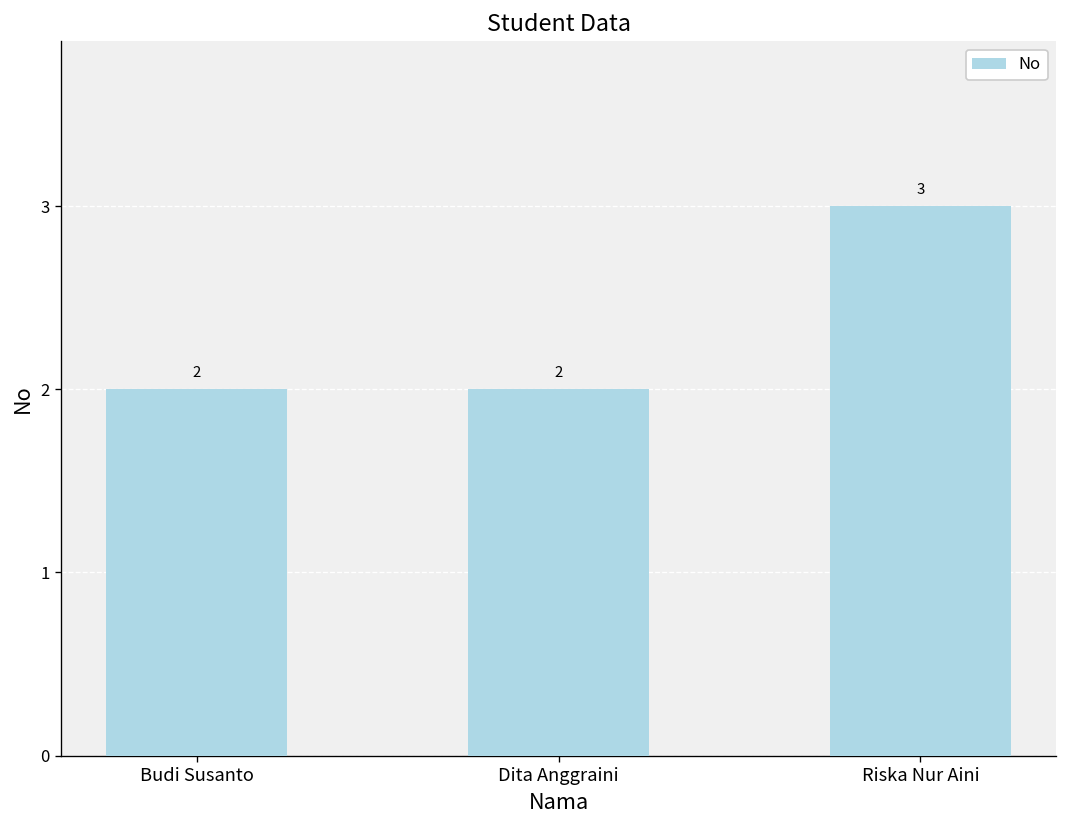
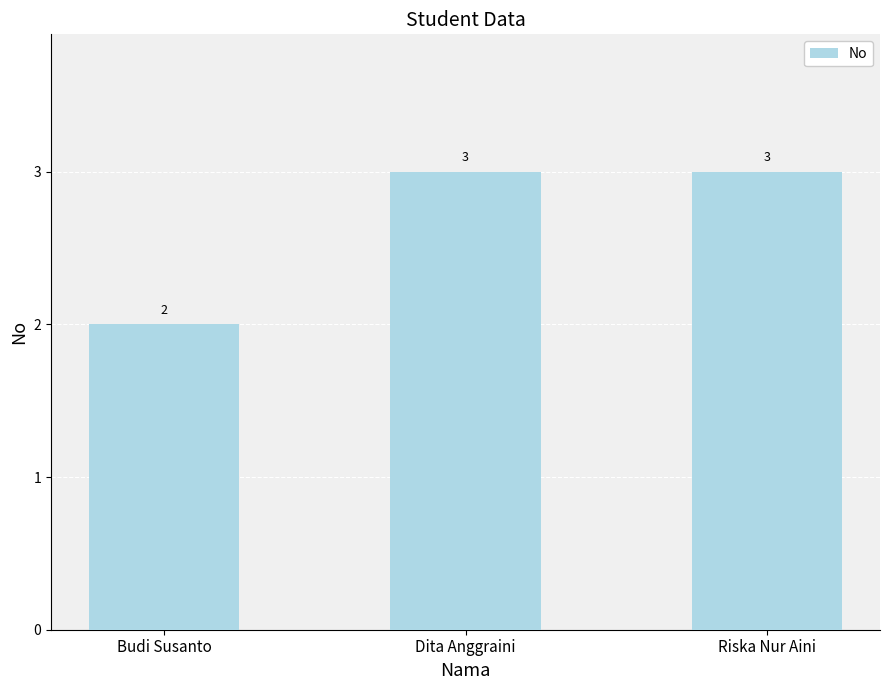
Dita Anggraini: 2 -> 3
